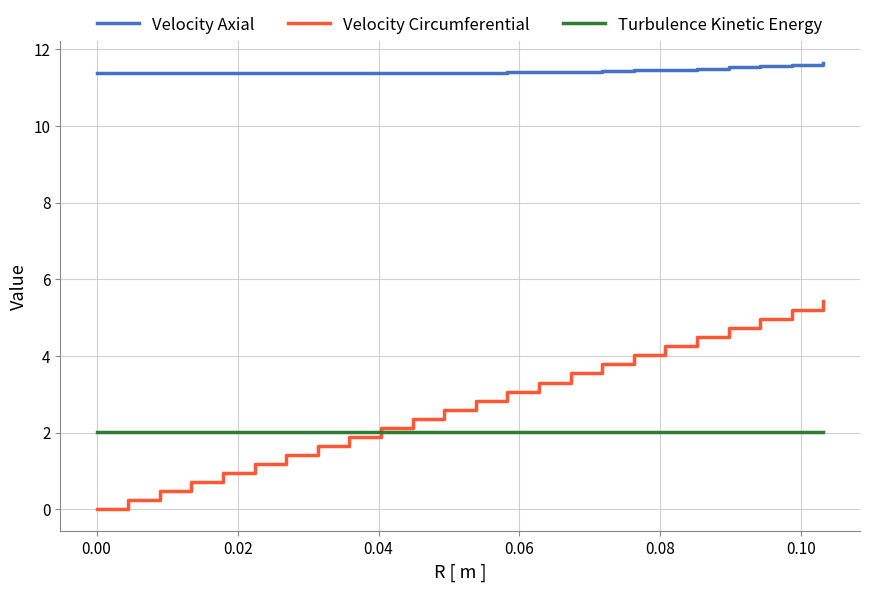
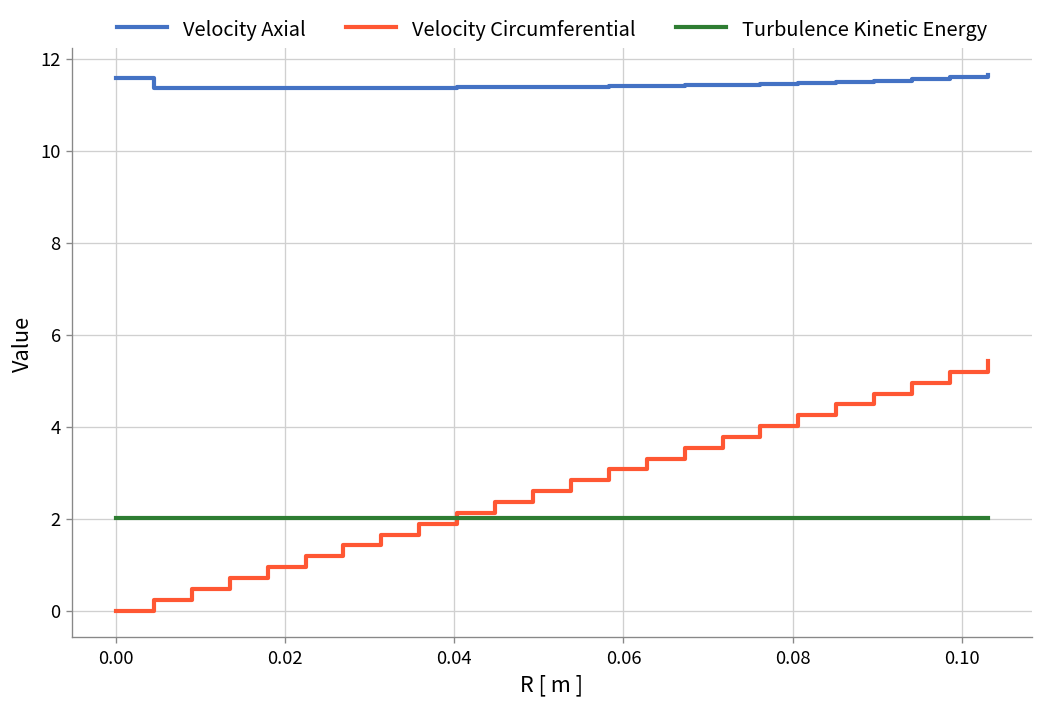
Velocity Axial, 0.00: 11.4 -> 11.6
